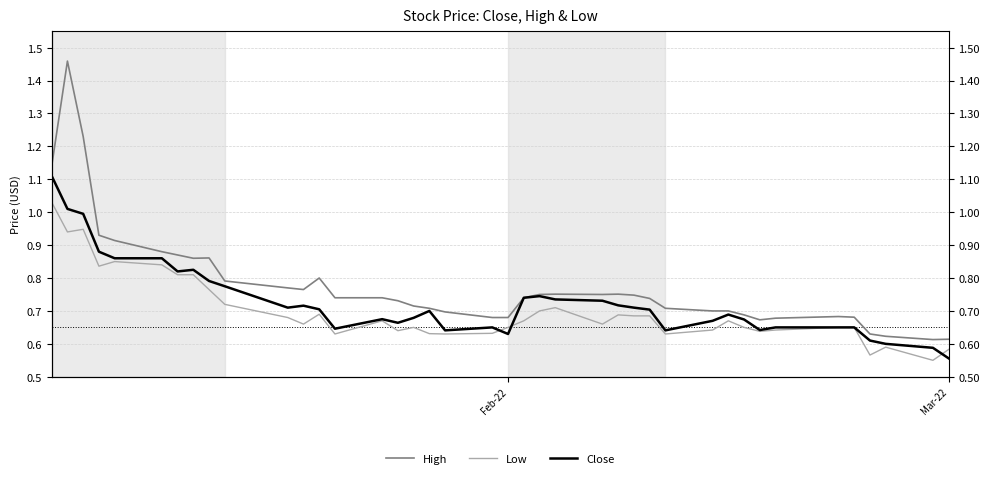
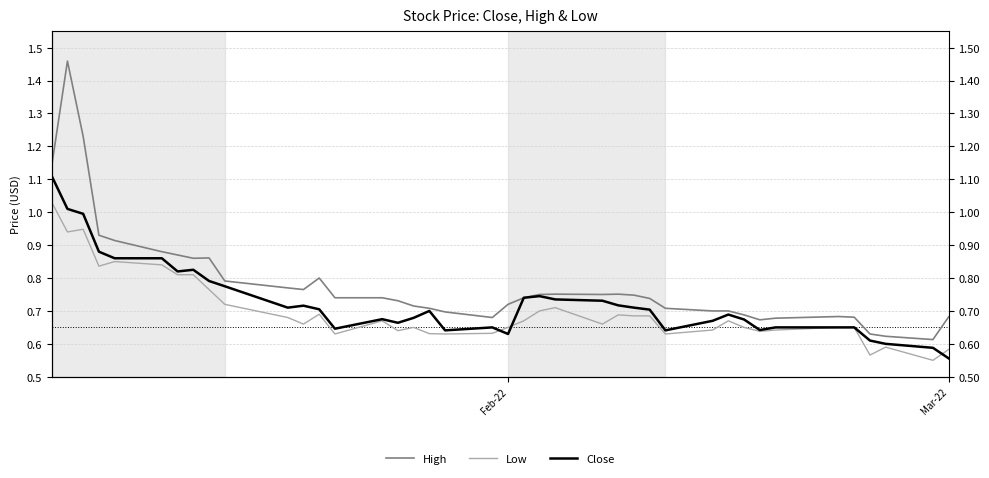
High, Feb-22: 0.68 -> 0.72
High, Mar-22: 0.61 -> 0.68
